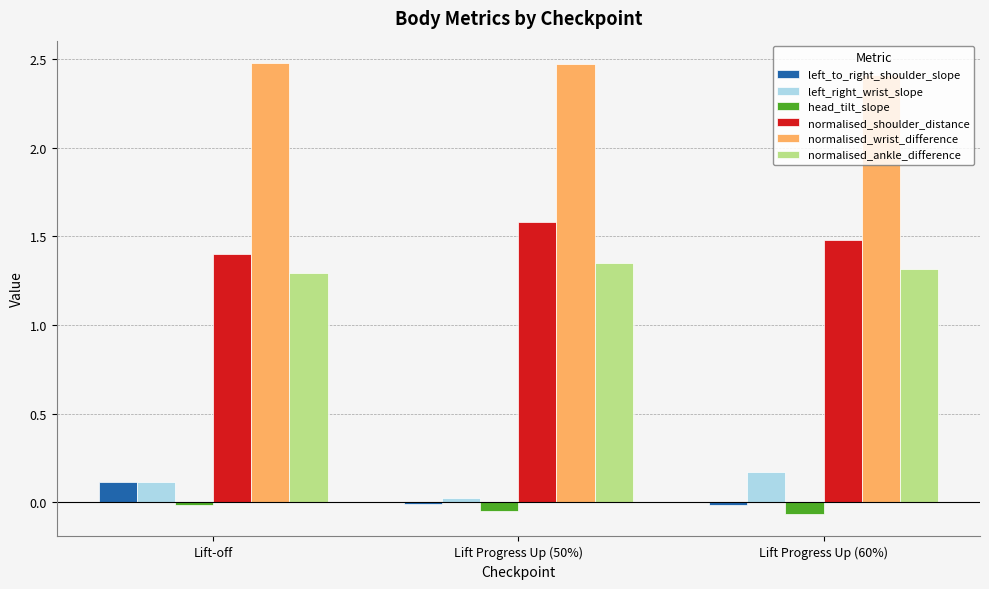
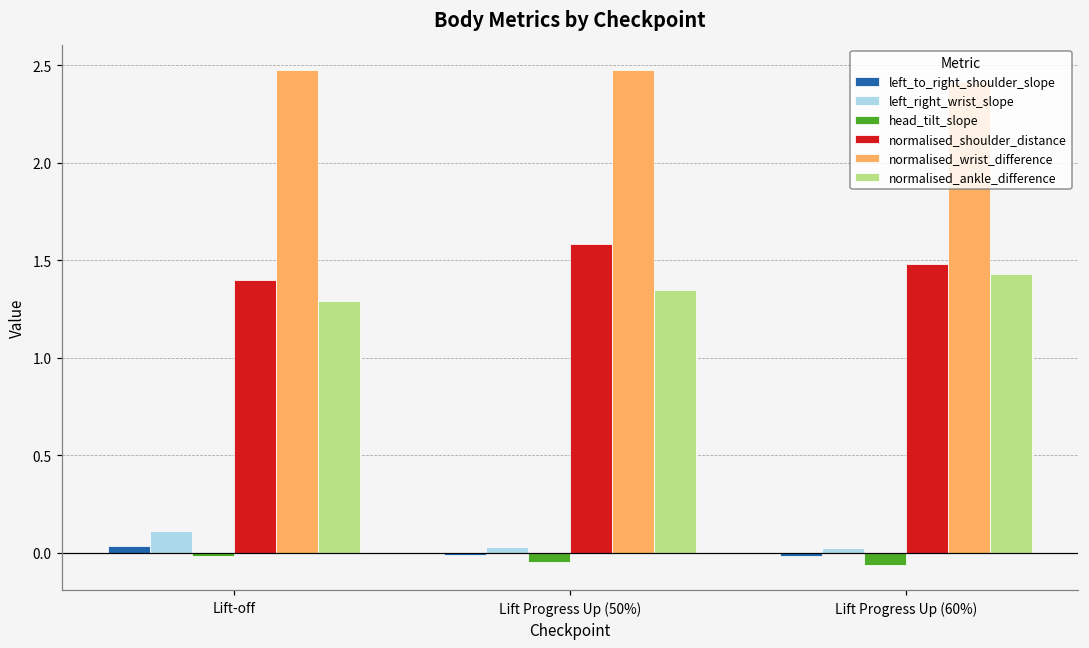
left_to_right_shoulder_slope, Lift-off: 0.12 -> 0.04
left_right_wrist_slope, Lift Progress Up (60%): 0.17 -> 0.03
normalised_ankle_difference, Lift Progress Up (60%): 1.32 -> 1.43
